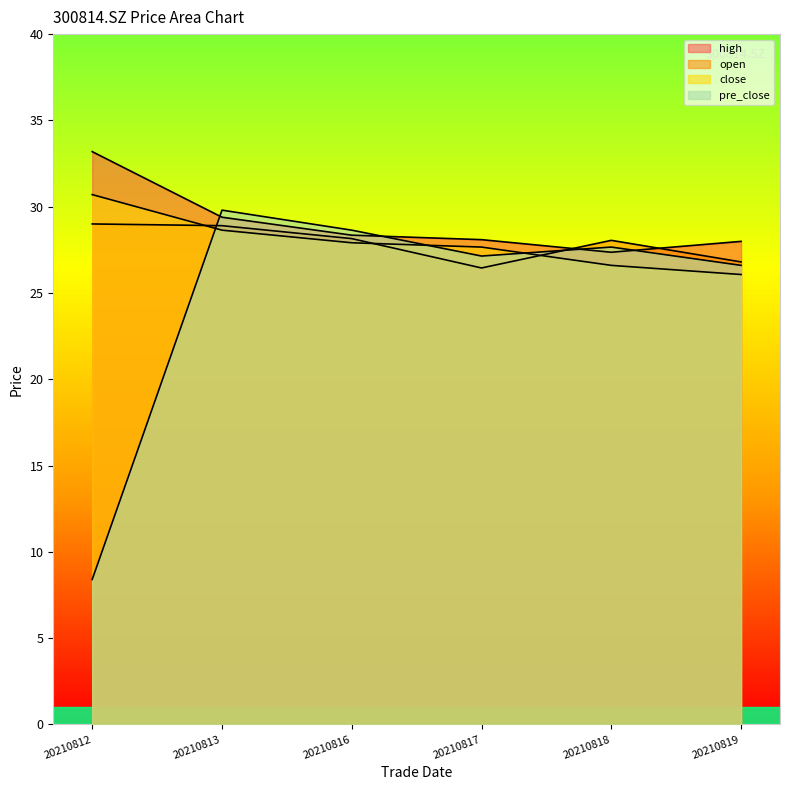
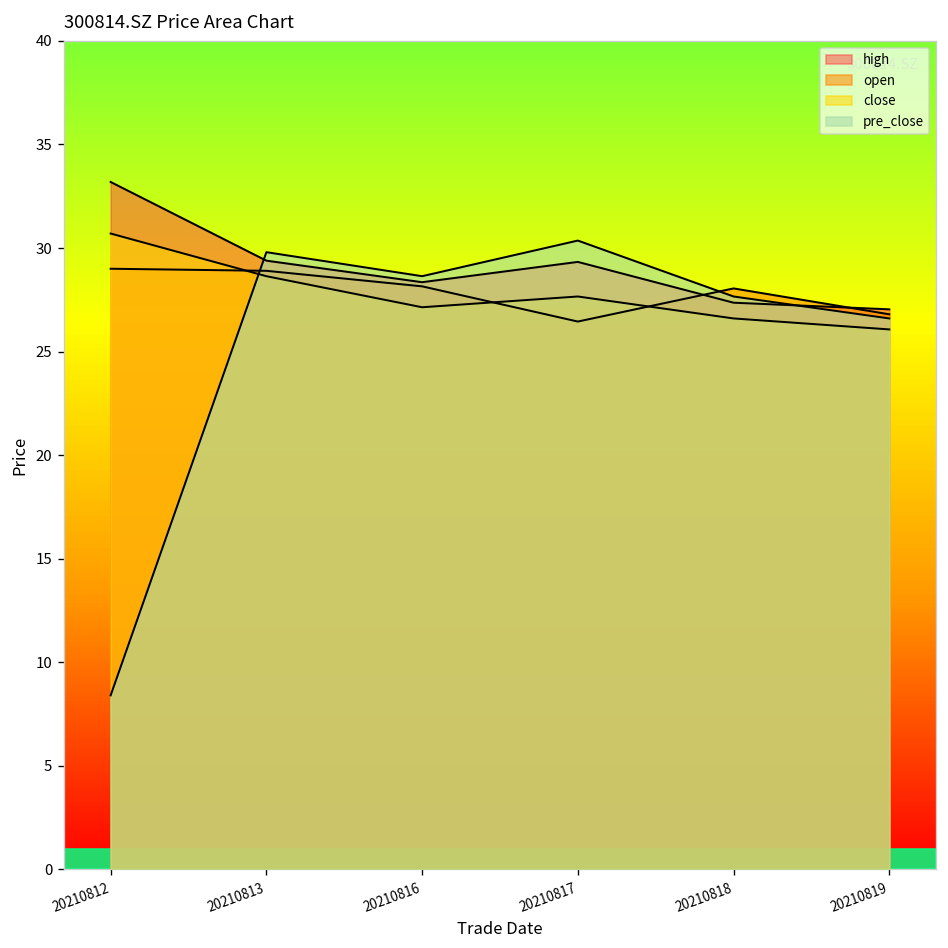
close, 20210816: 27.9 -> 27.1
high, 20210817: 28.1 -> 29.3
pre_close, 20210817: 27.1 -> 30.4
high, 20210819: 28.0 -> 27.0
